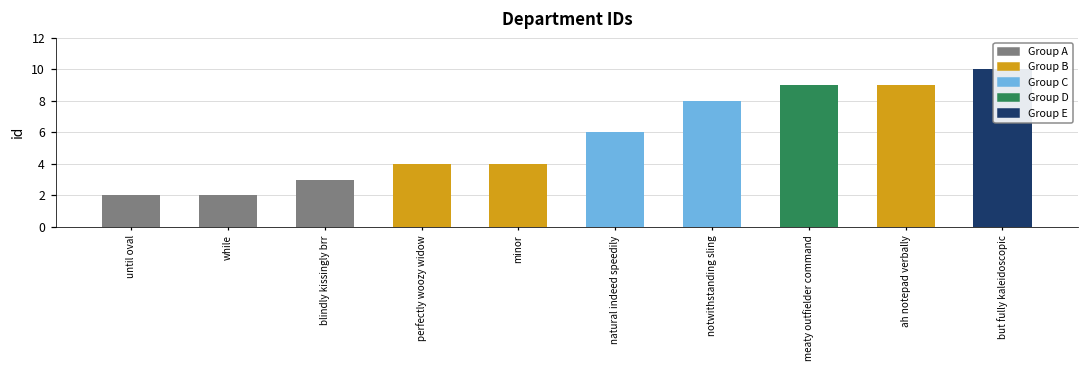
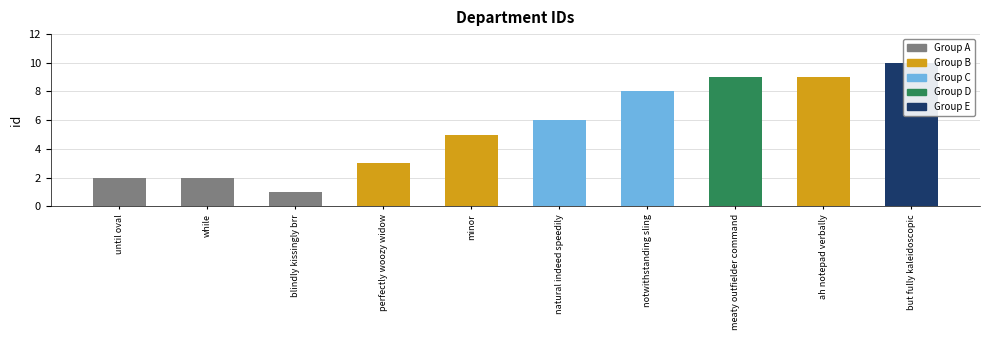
blindly kissingly brr: 3 -> 1
perfectly woozy widow: 4 -> 3
minor: 4 -> 5
